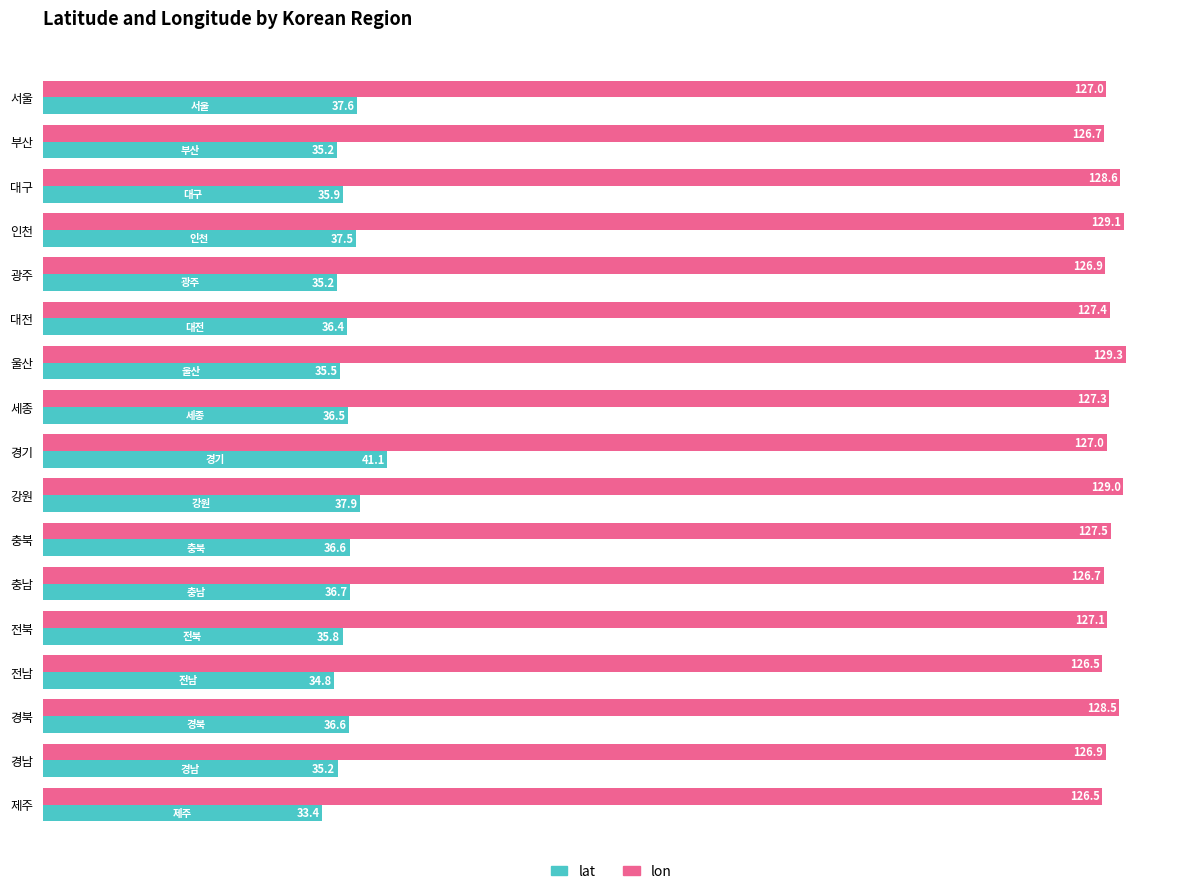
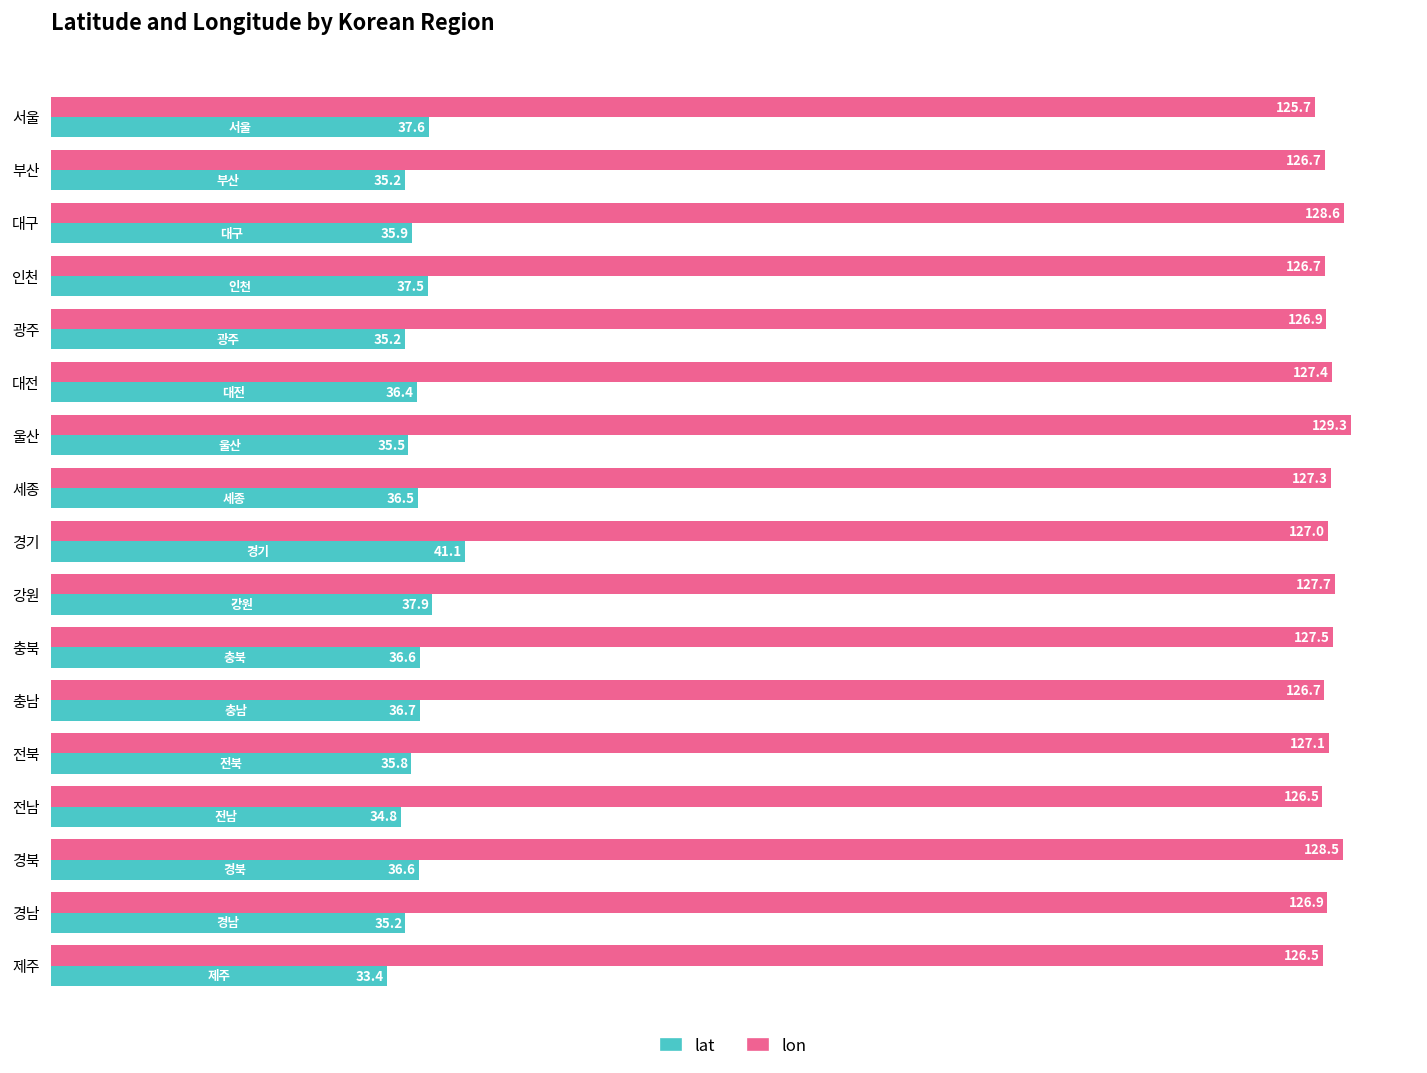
lon, 서울: 127.0 -> 125.7
lon, 인천: 129.1 -> 126.7
lon, 강원: 129.0 -> 127.7
